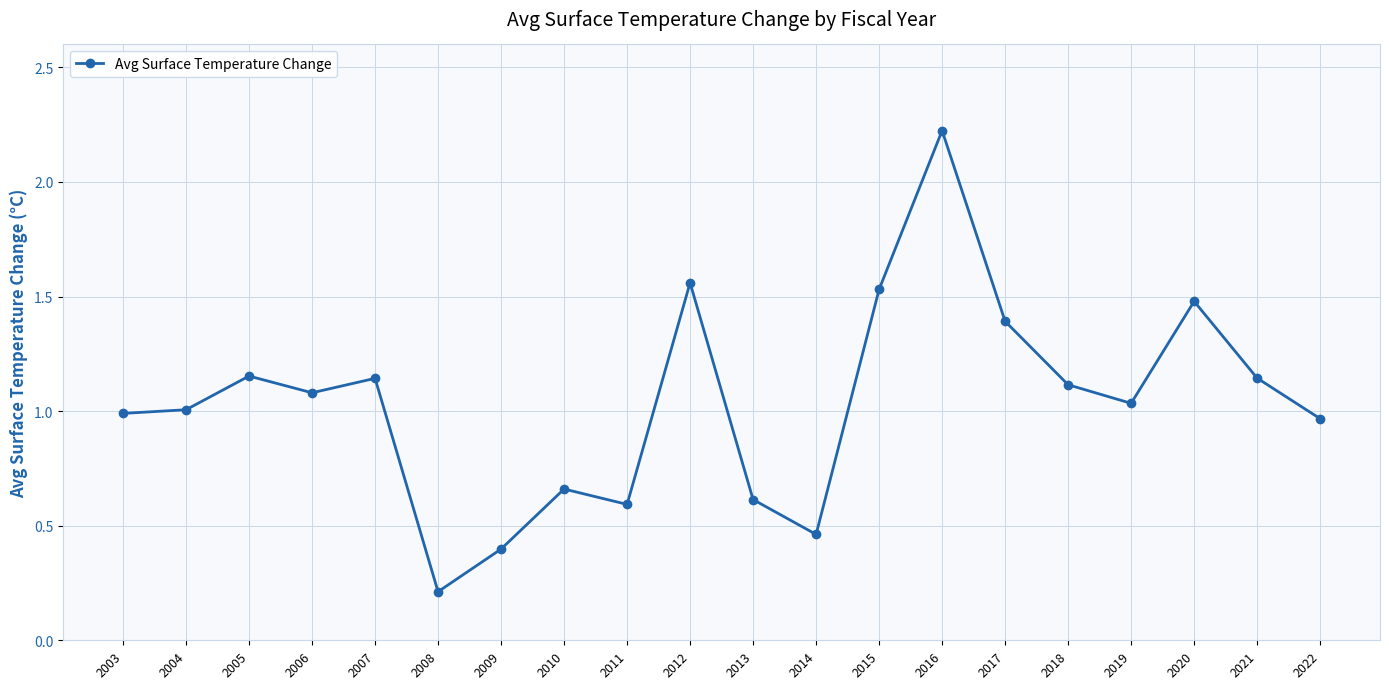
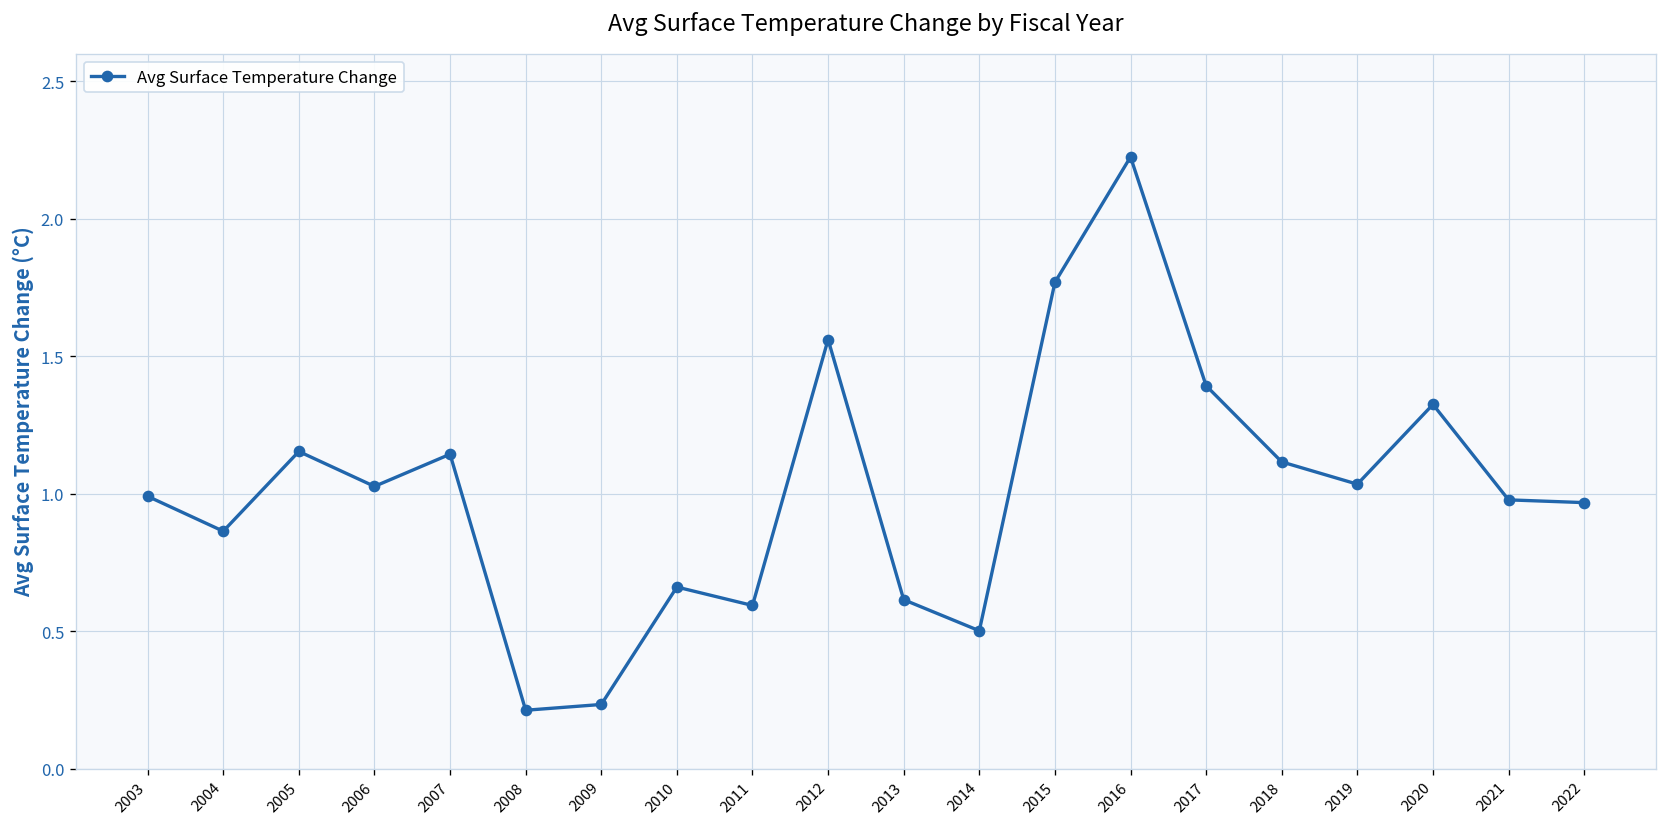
2004: 1.01 -> 0.86
2006: 1.08 -> 1.03
2009: 0.40 -> 0.23
2014: 0.46 -> 0.50
2015: 1.53 -> 1.77
2020: 1.48 -> 1.32
2021: 1.14 -> 0.98
